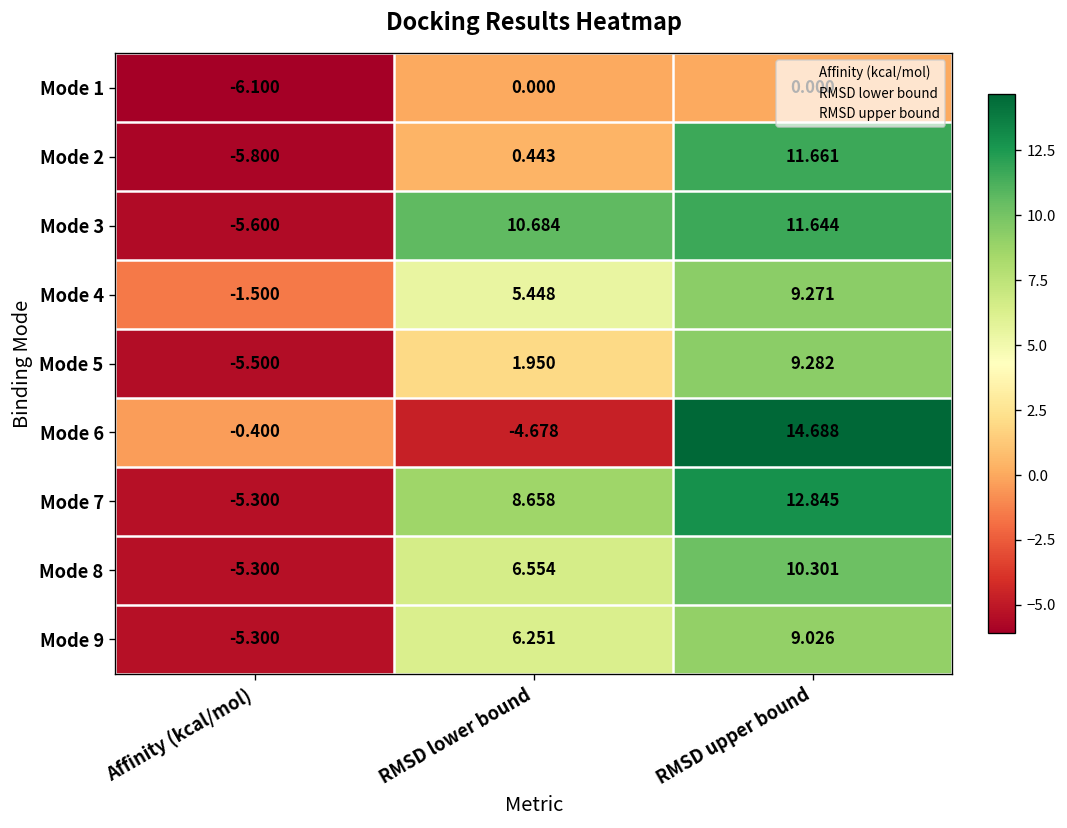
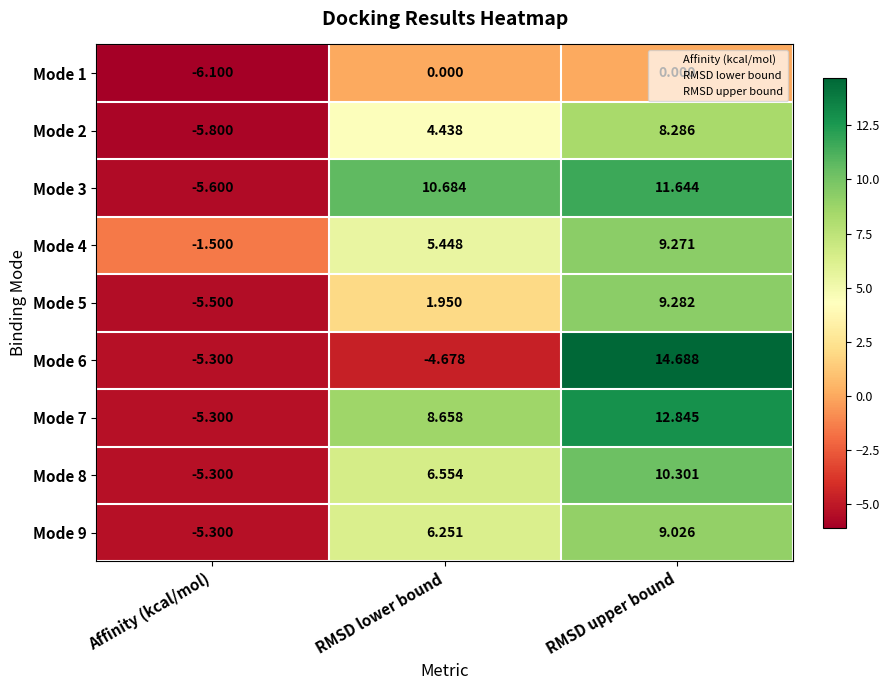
Mode 2, RMSD lower bound: 0.443 -> 4.438
Mode 2, RMSD upper bound: 11.661 -> 8.286
Mode 6, Affinity (kcal/mol): -0.400 -> -5.300
